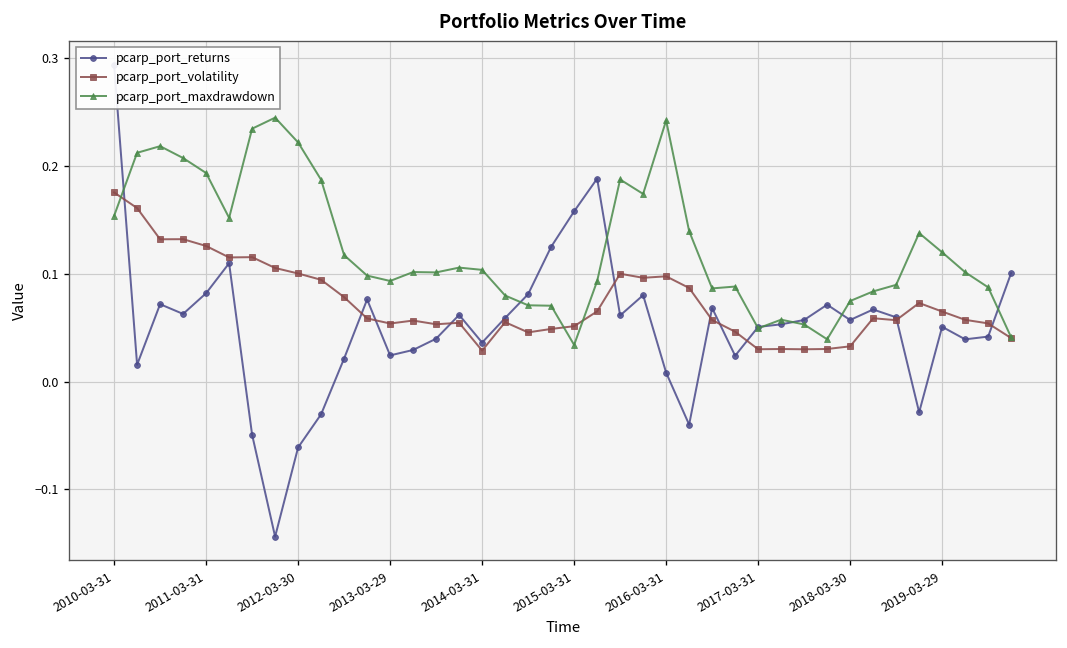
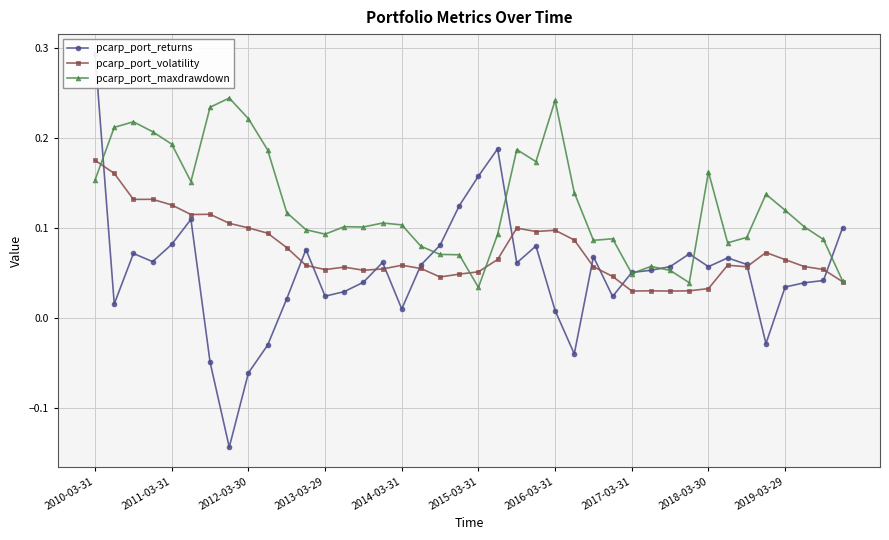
pcarp_port_returns, 2014-03-31: 0.04 -> 0.01
pcarp_port_volatility, 2014-03-31: 0.03 -> 0.06
pcarp_port_maxdrawdown, 2018-03-30: 0.07 -> 0.16
pcarp_port_returns, 2019-03-29: 0.05 -> 0.03
